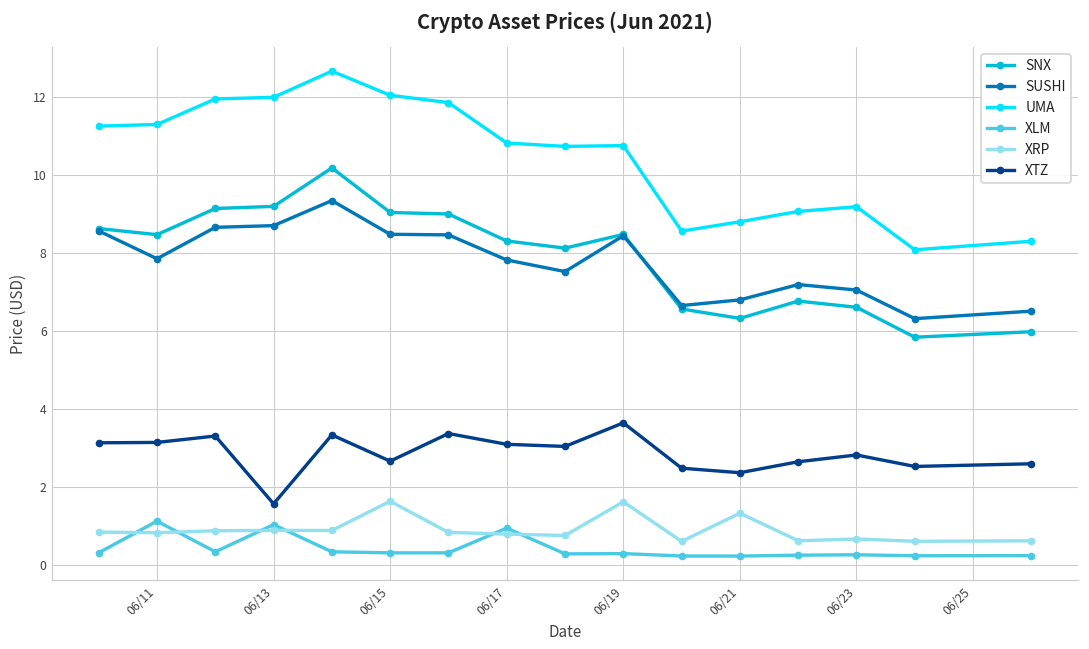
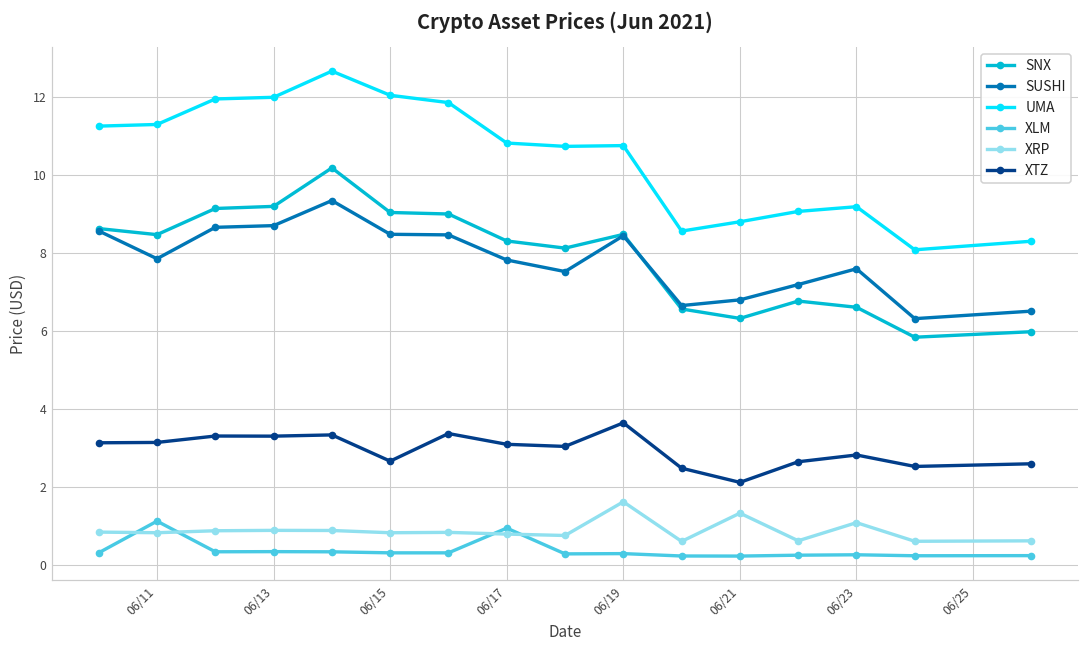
XLM, 06/13: 1.0 -> 0.3
XTZ, 06/13: 1.6 -> 3.3
XRP, 06/15: 1.6 -> 0.8
XTZ, 06/21: 2.4 -> 2.1
SUSHI, 06/23: 7.0 -> 7.6
XRP, 06/23: 0.7 -> 1.1
